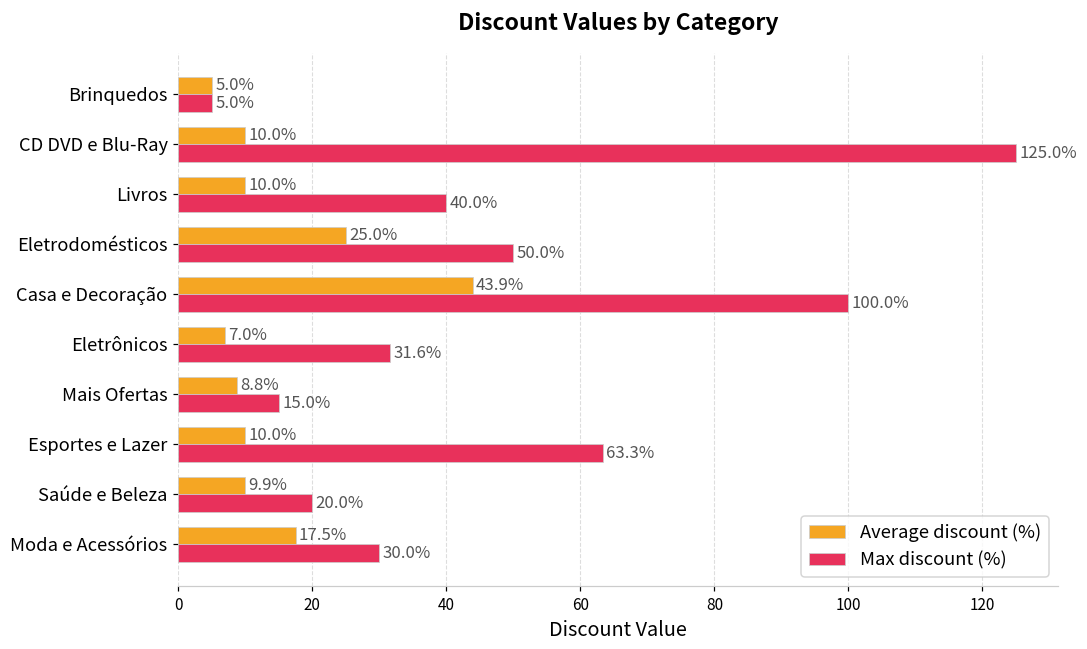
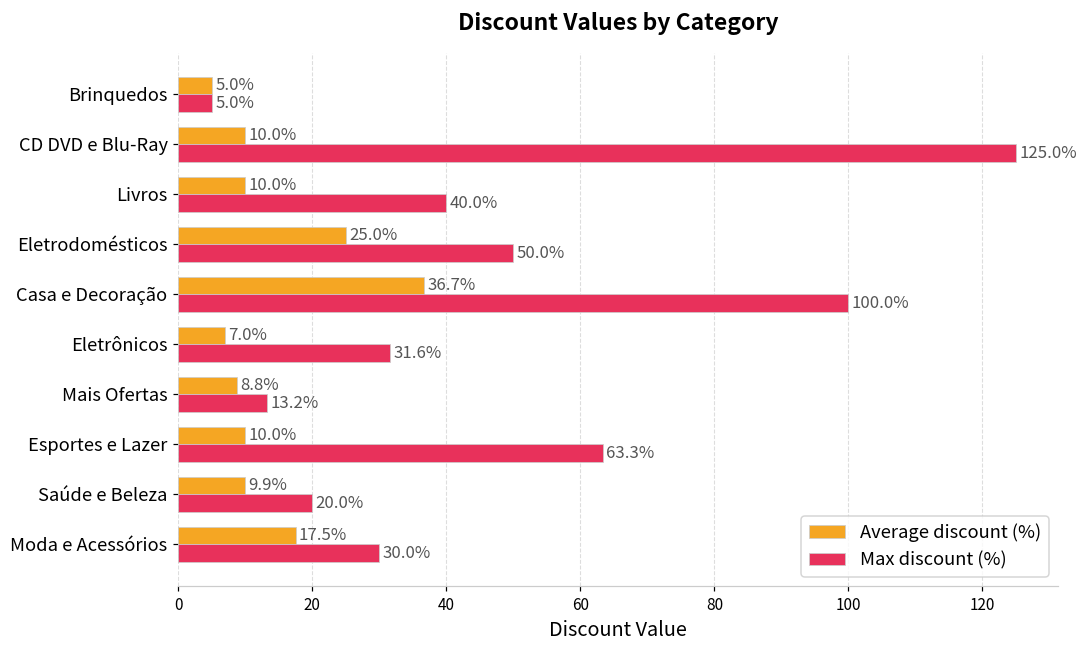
Average discount (%), Casa e Decoração: 43.9% -> 36.7%
Max discount (%), Mais Ofertas: 15.0% -> 13.2%
